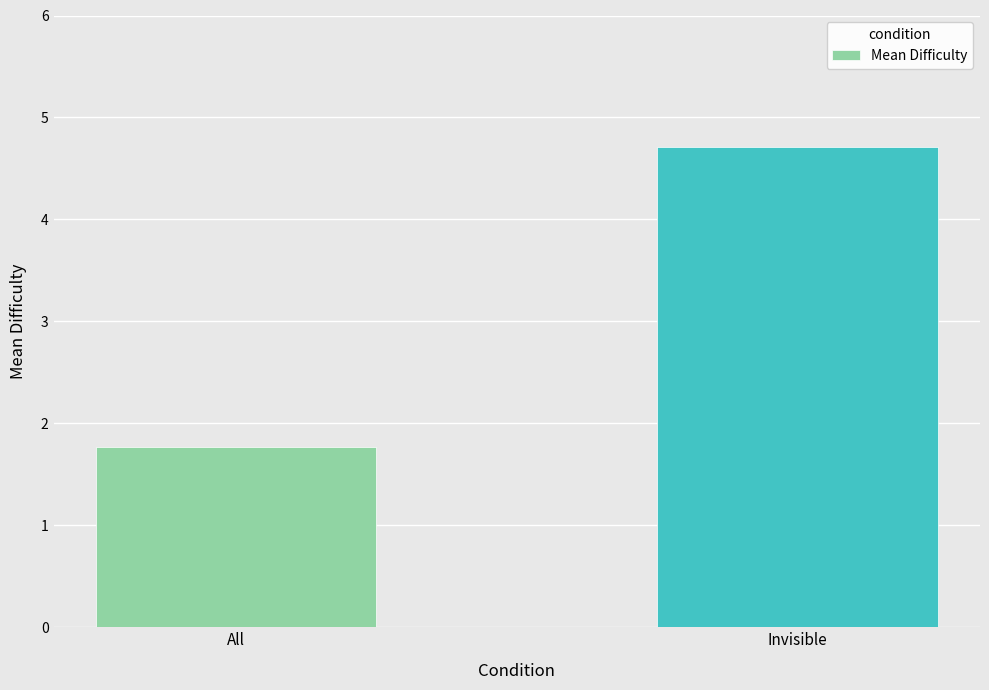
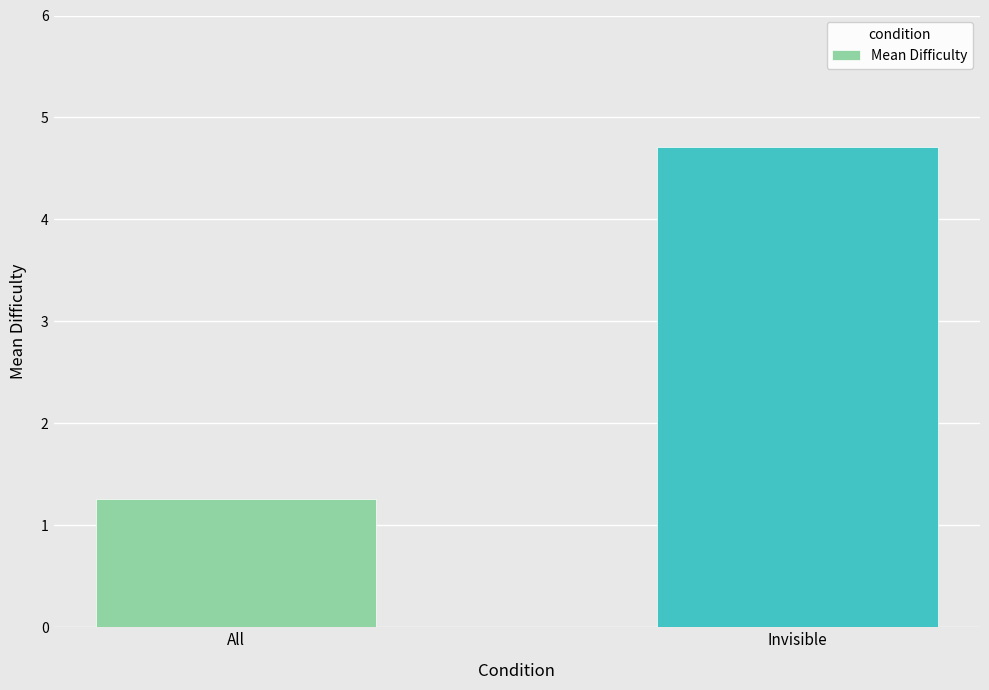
All: 1.77 -> 1.26
